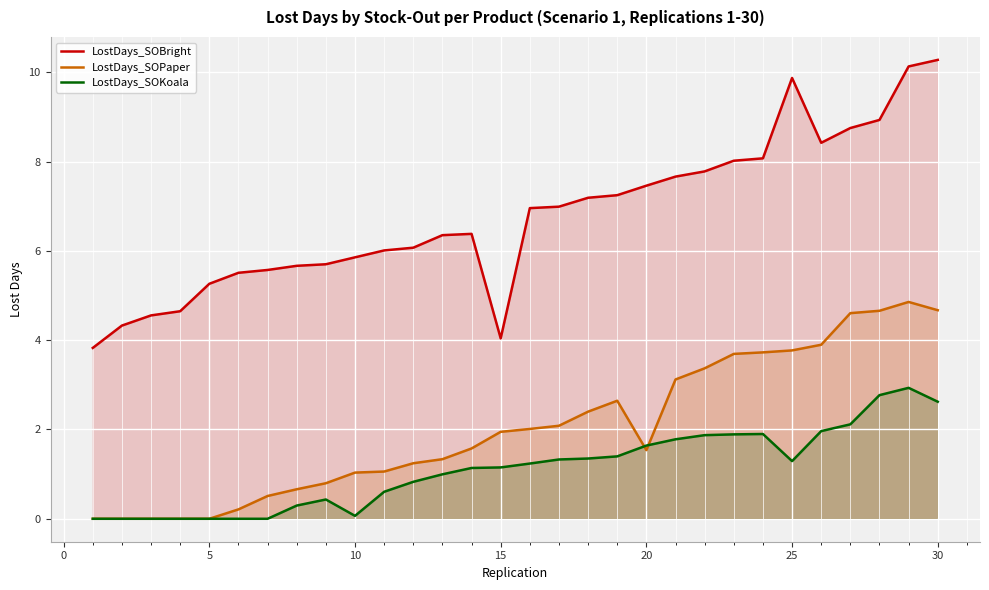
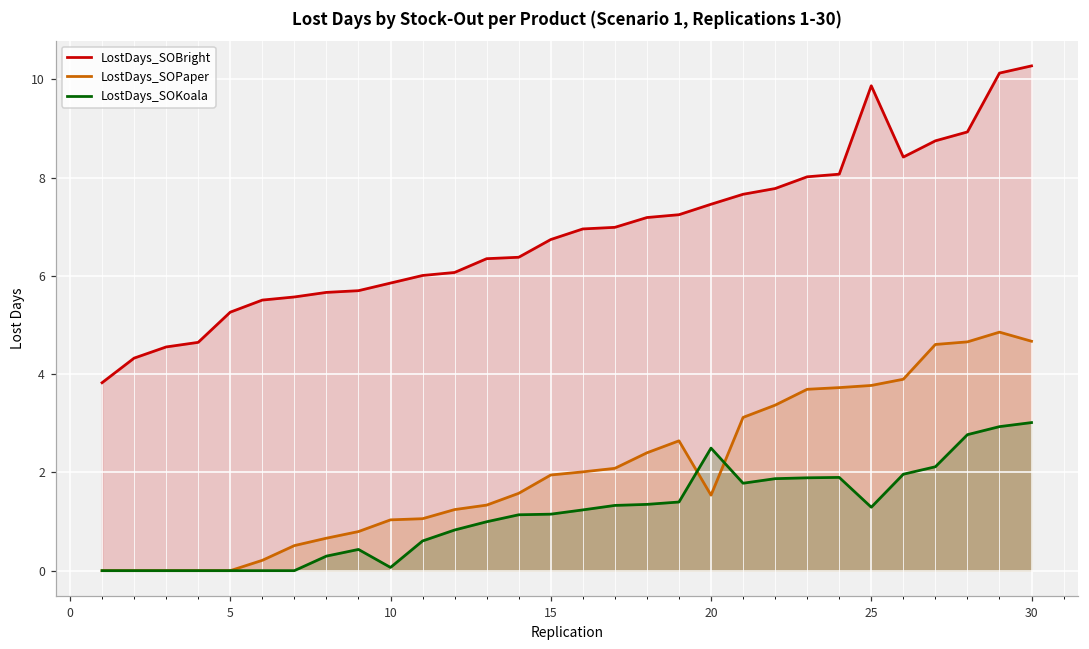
LostDays_SOBright, 15: 4.0 -> 6.7
LostDays_SOKoala, 20: 1.6 -> 2.5
LostDays_SOKoala, 30: 2.6 -> 3.0
